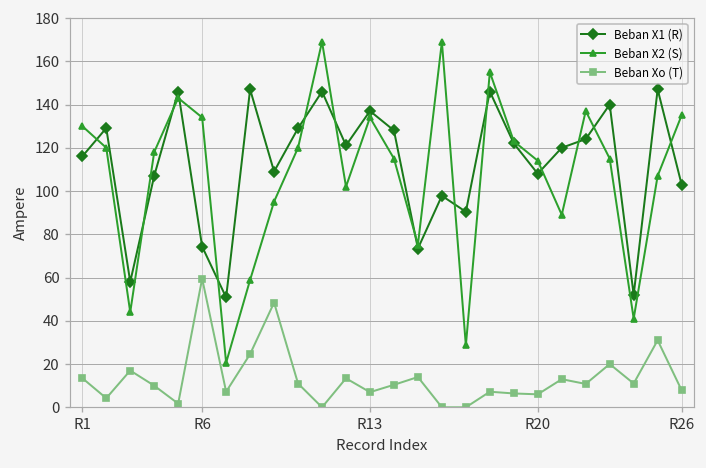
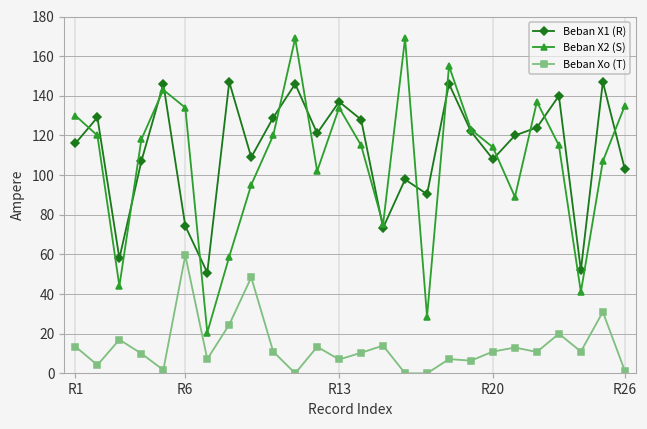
Beban Xo (T), R20: 6 -> 11
Beban Xo (T), R26: 8 -> 1
